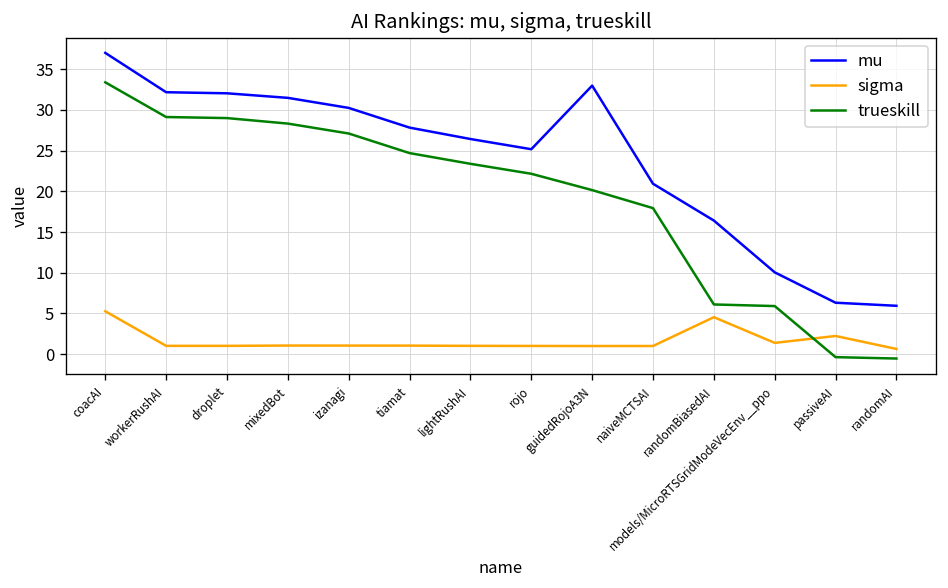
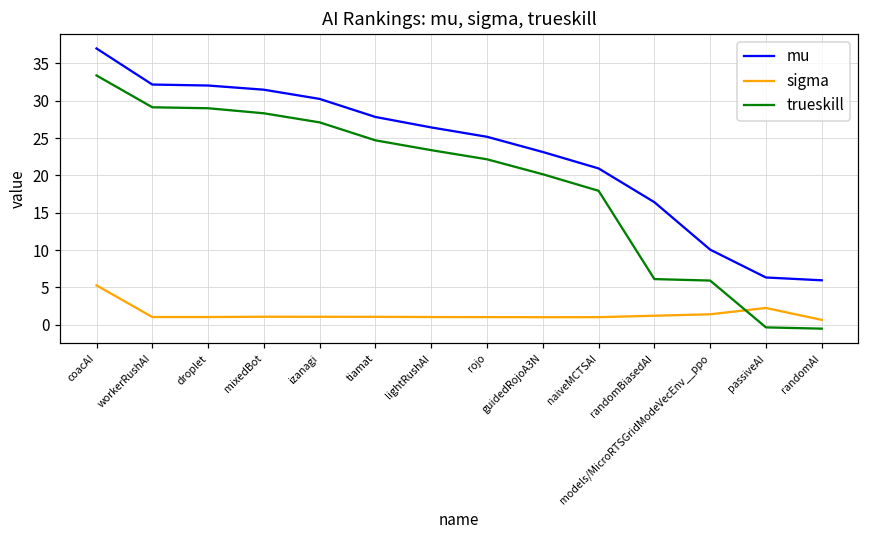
mu, guidedRojoA3N: 33 -> 23
sigma, randomBiasedAI: 5 -> 1
